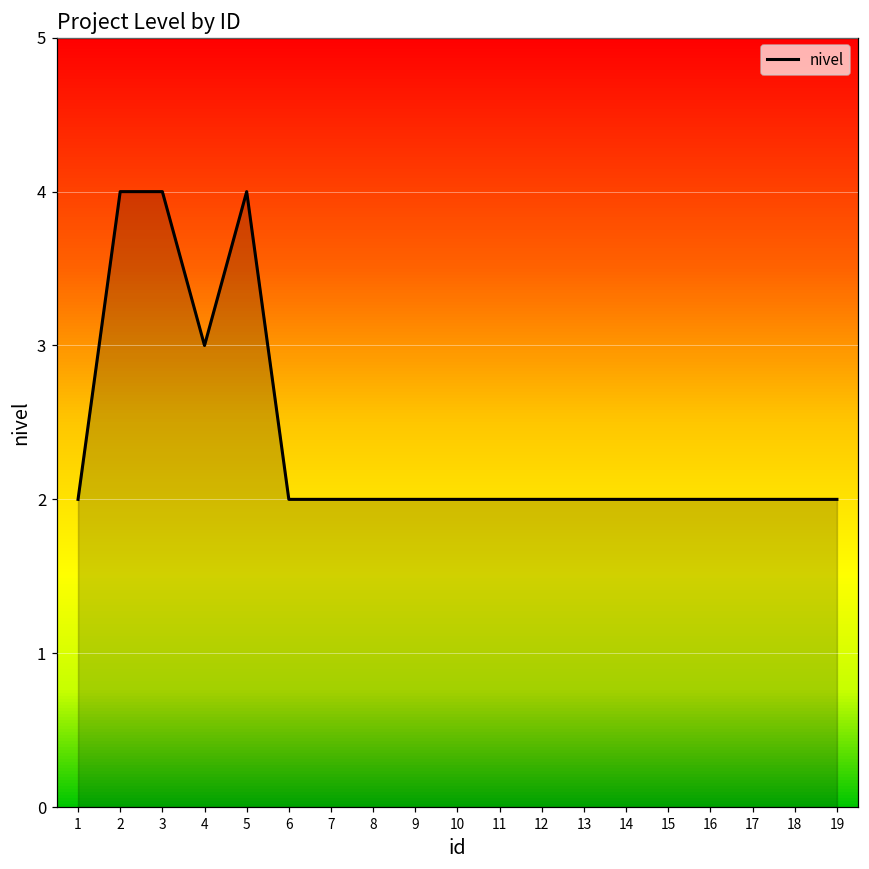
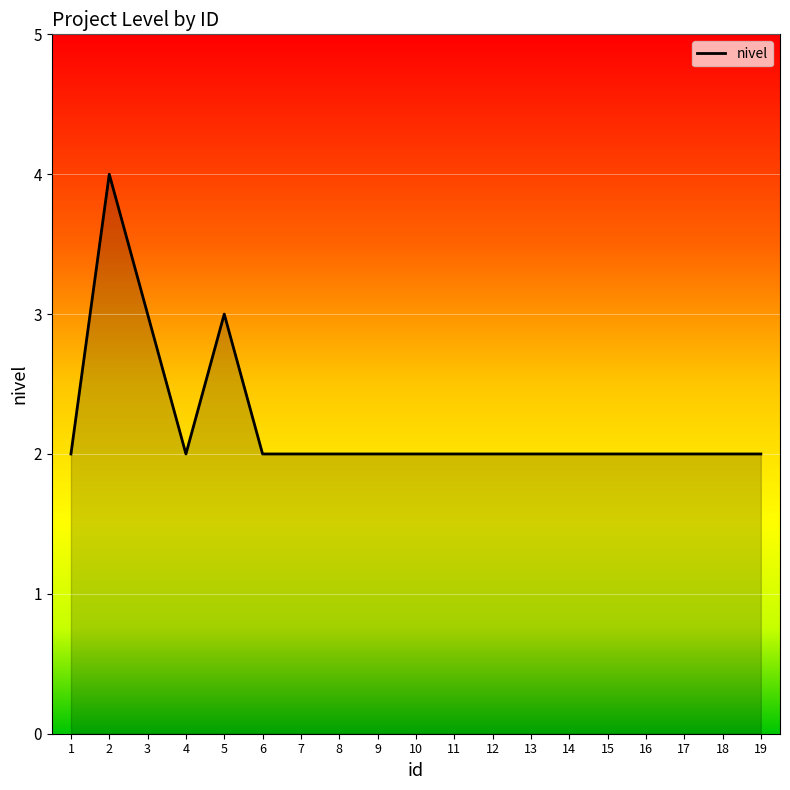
3: 4 -> 3
4: 3 -> 2
5: 4 -> 3
